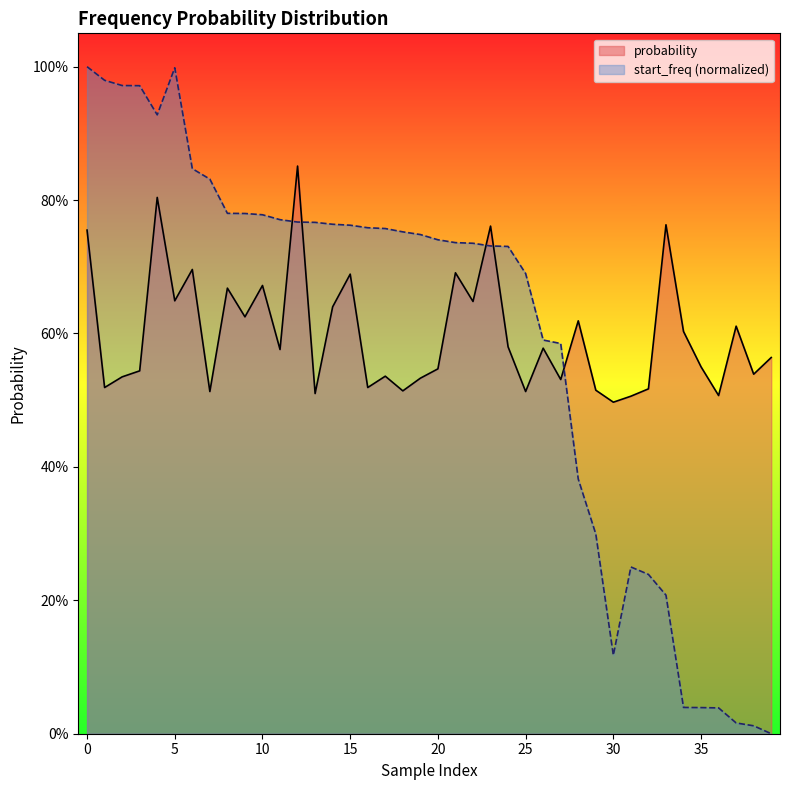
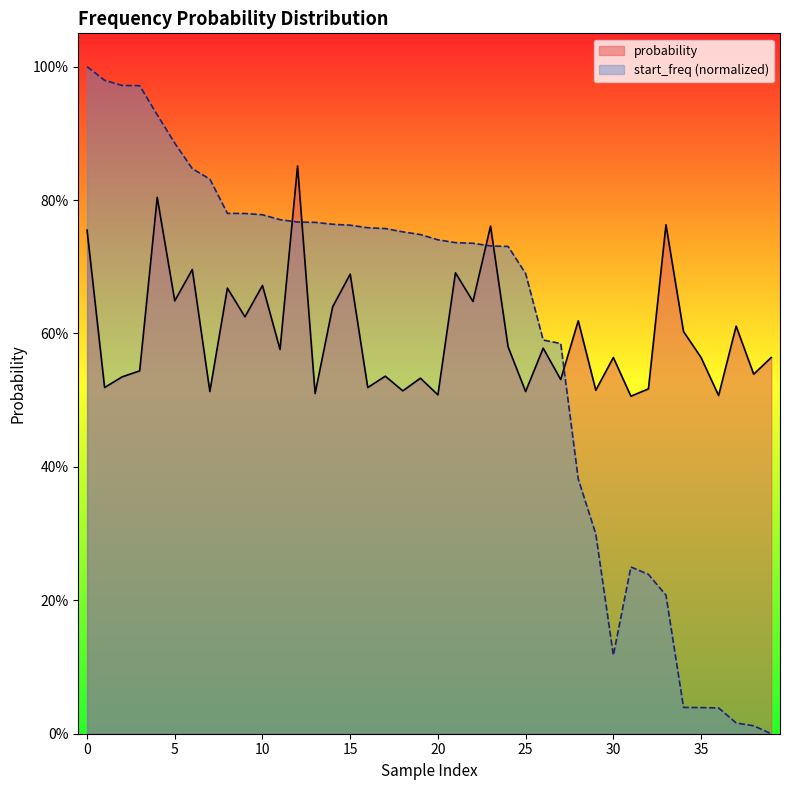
start_freq (normalized), 5: 100% -> 89%
probability, 20: 55% -> 51%
probability, 30: 50% -> 56%
probability, 35: 55% -> 56%
